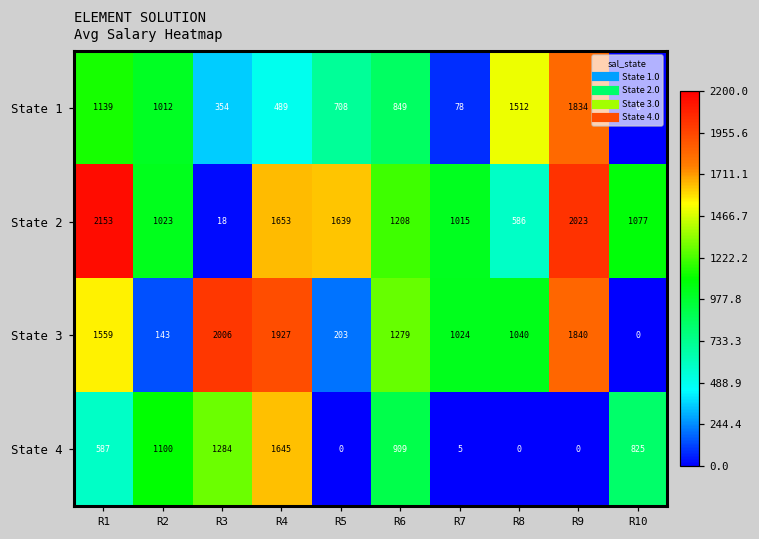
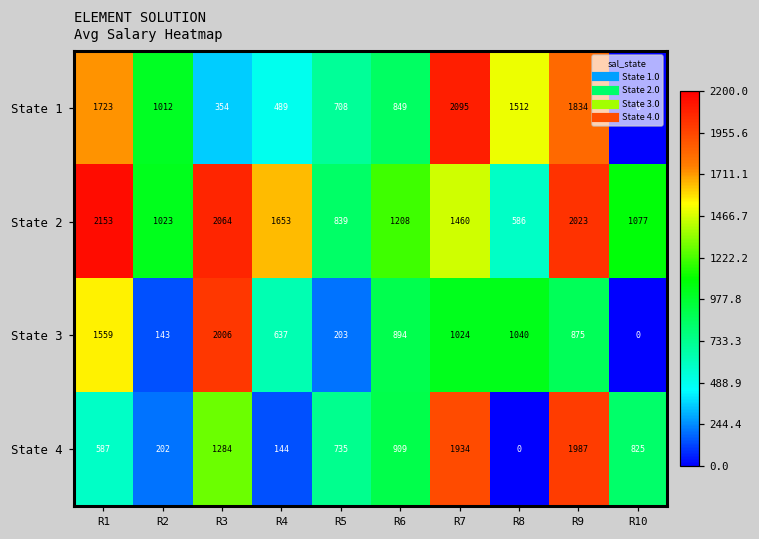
State 1, R1: 1139 -> 1723
State 1, R7: 78 -> 2095
State 2, R3: 18 -> 2064
State 2, R5: 1639 -> 839
State 2, R7: 1015 -> 1460
State 3, R4: 1927 -> 637
State 3, R6: 1279 -> 894
State 3, R9: 1840 -> 875
State 4, R2: 1100 -> 202
State 4, R4: 1645 -> 144
State 4, R5: 0 -> 735
State 4, R7: 5 -> 1934
State 4, R9: 0 -> 1987
